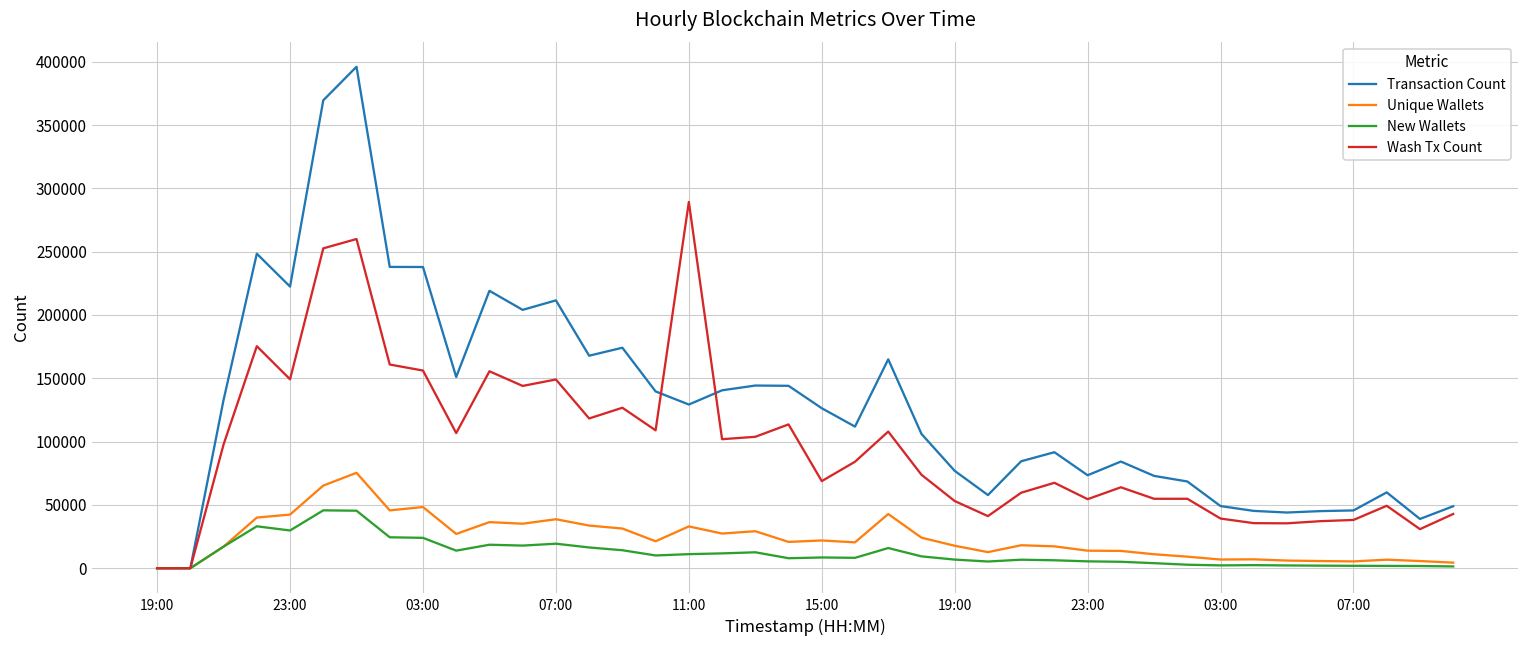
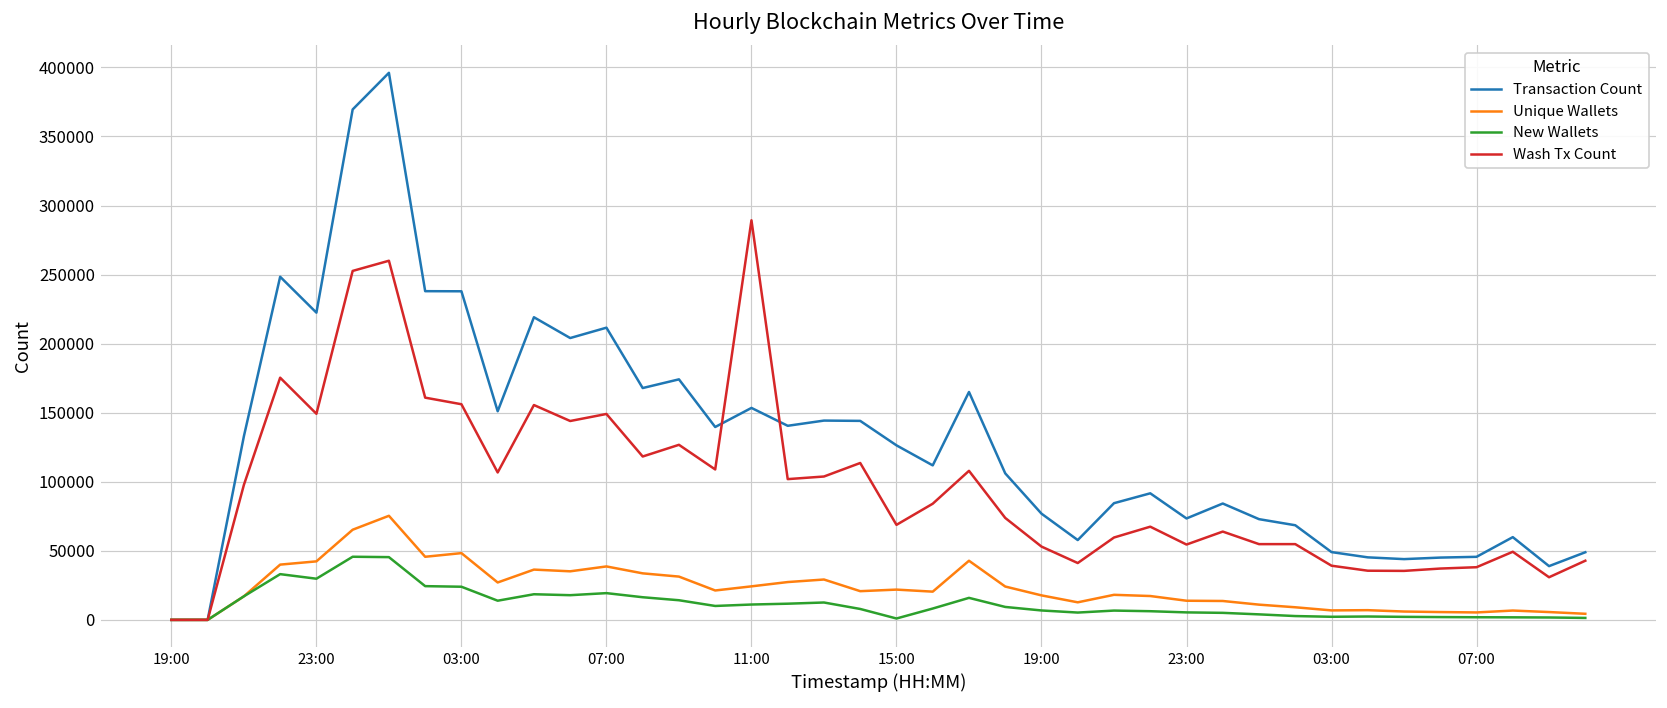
Transaction Count, 11:00: 129000 -> 153000
Unique Wallets, 11:00: 33000 -> 24000
New Wallets, 15:00: 8000 -> 1000
